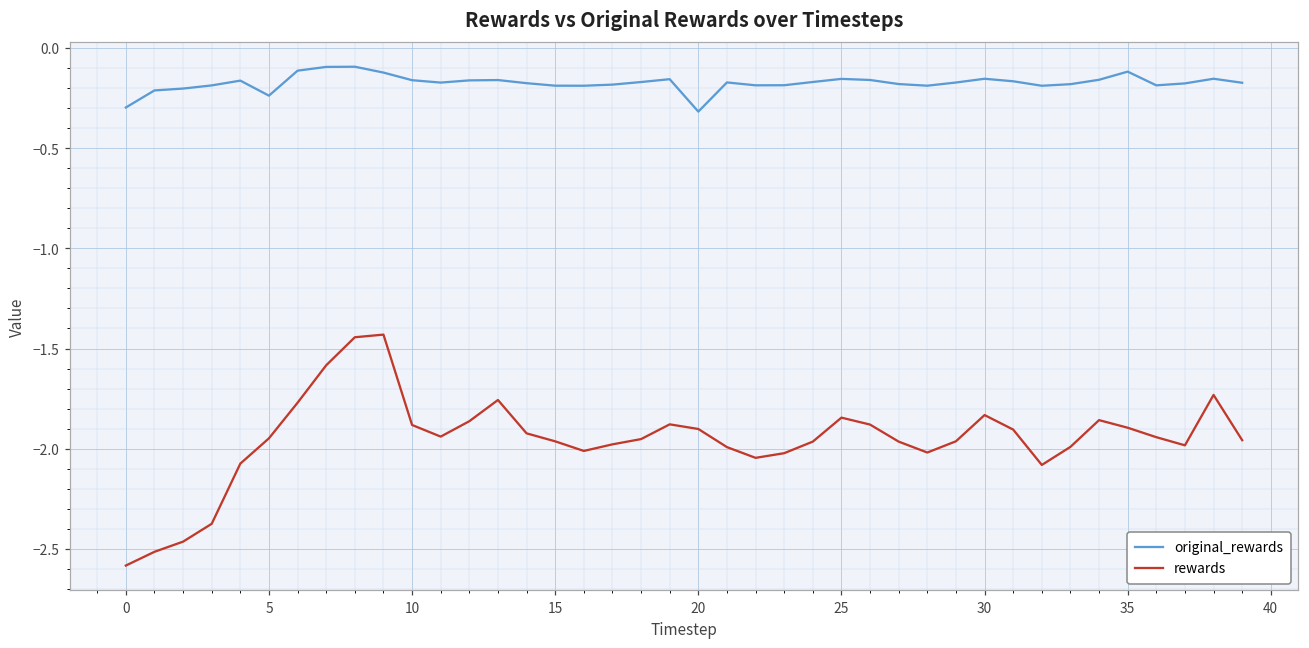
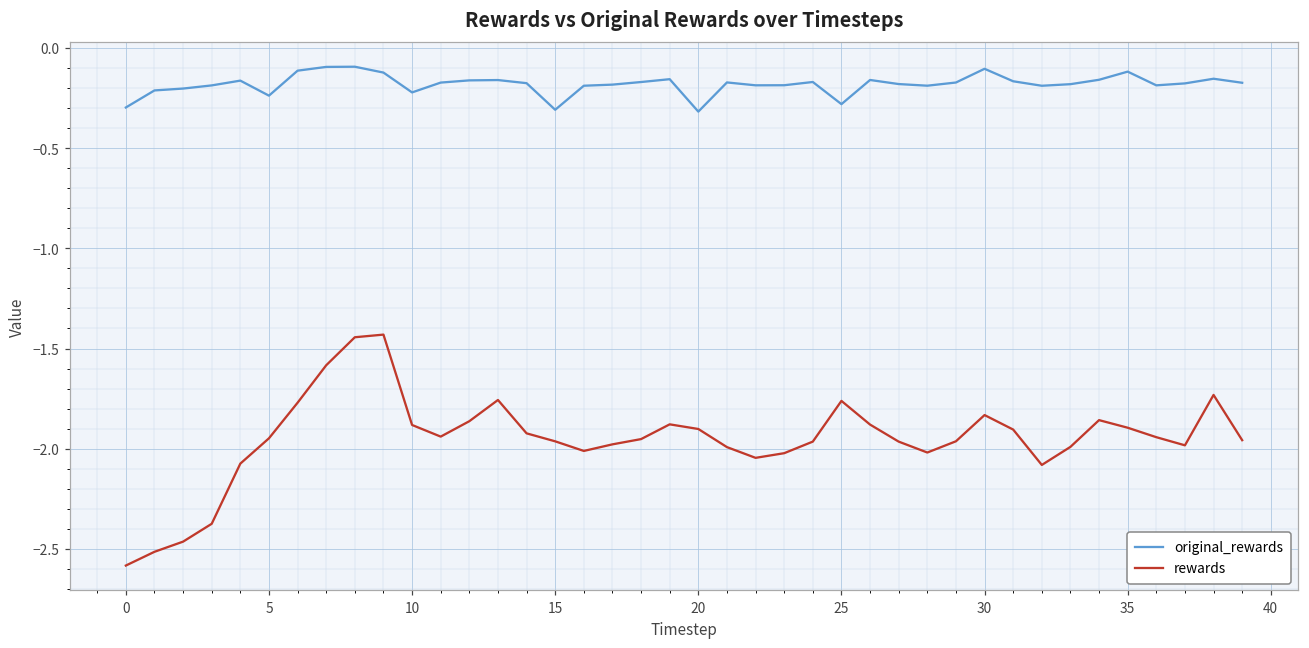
original_rewards, 10: -0.16 -> -0.22
original_rewards, 15: -0.19 -> -0.31
original_rewards, 25: -0.15 -> -0.28
rewards, 25: -1.84 -> -1.76
original_rewards, 30: -0.15 -> -0.10
